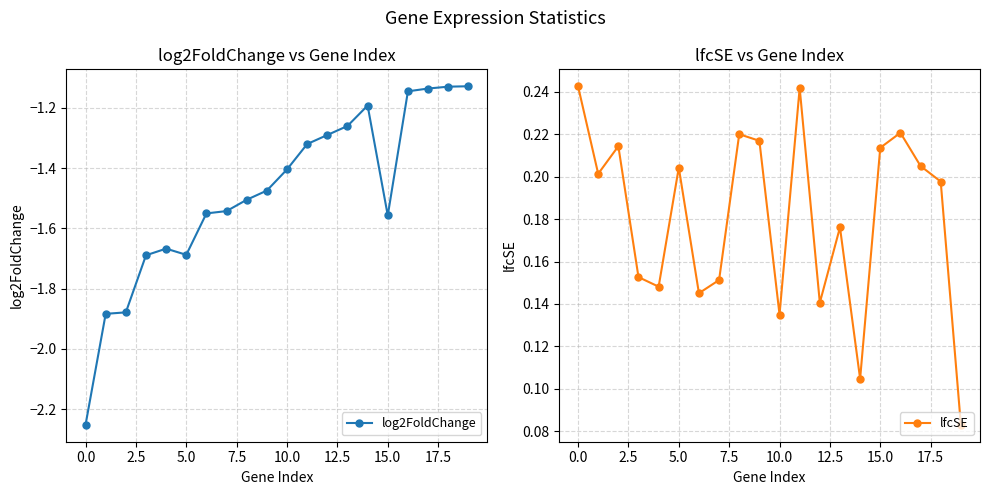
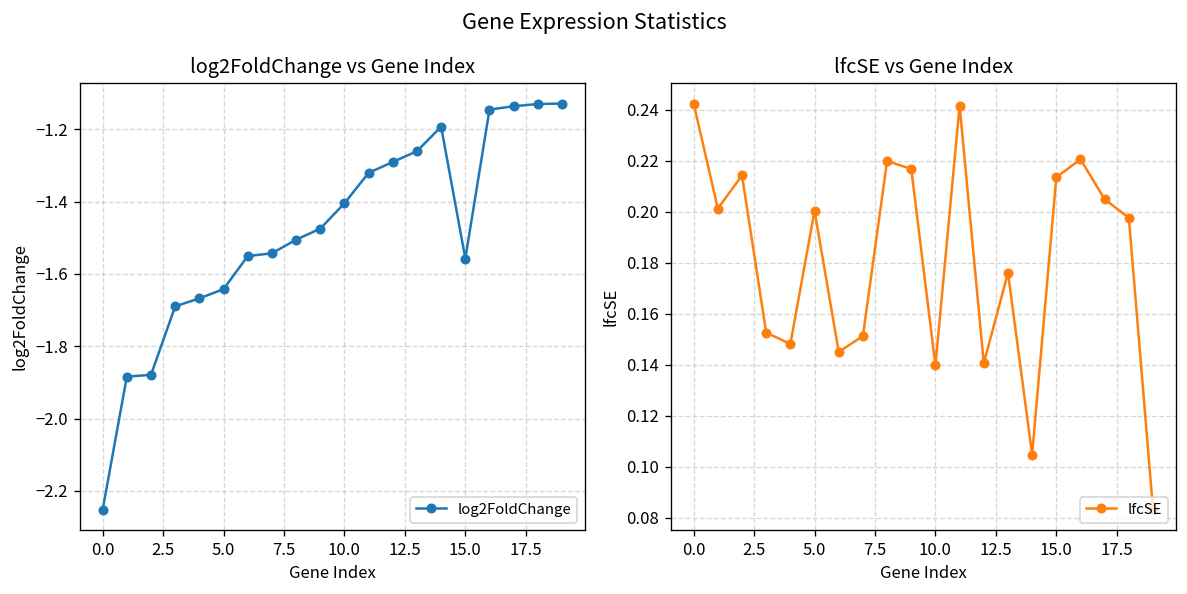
log2FoldChange vs Gene Index, 5.0: -1.69 -> -1.64
lfcSE vs Gene Index, 5.0: 0.204 -> 0.200
lfcSE vs Gene Index, 10.0: 0.135 -> 0.140
